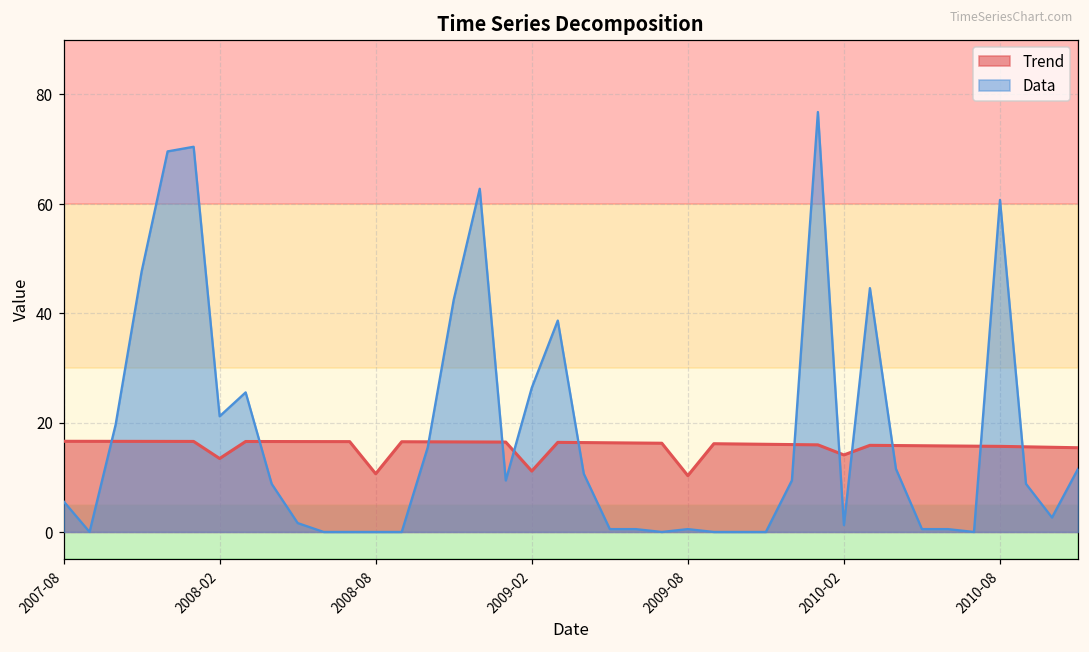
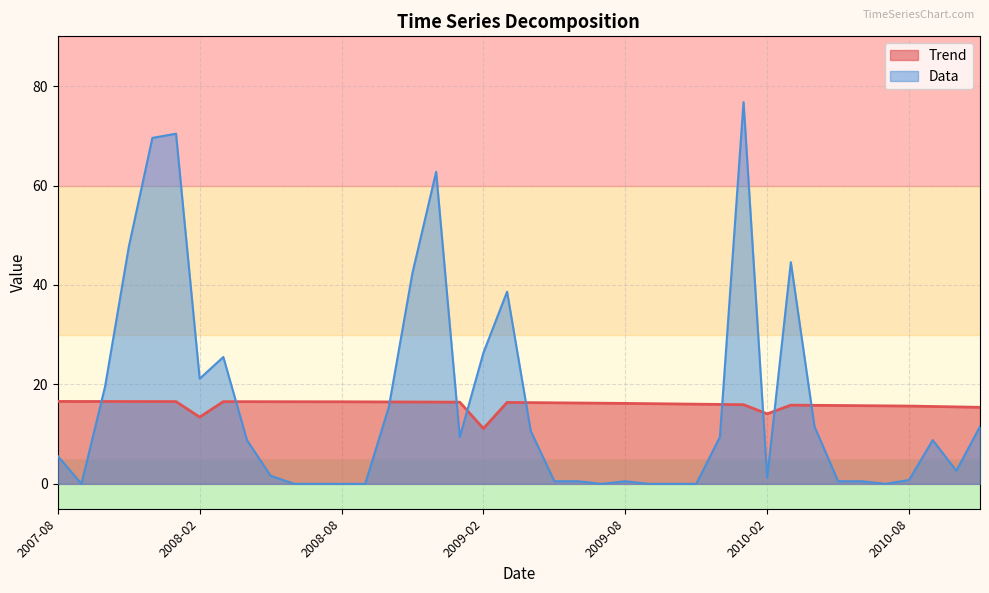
Trend, 2008-08: 11 -> 17
Trend, 2009-08: 10 -> 16
Data, 2010-08: 61 -> 1
